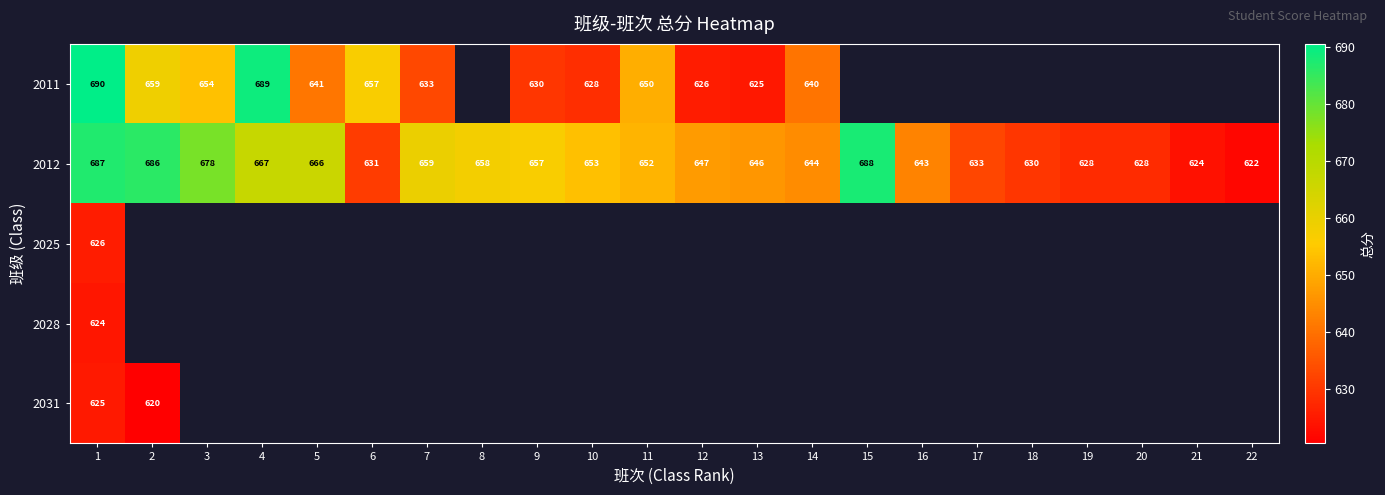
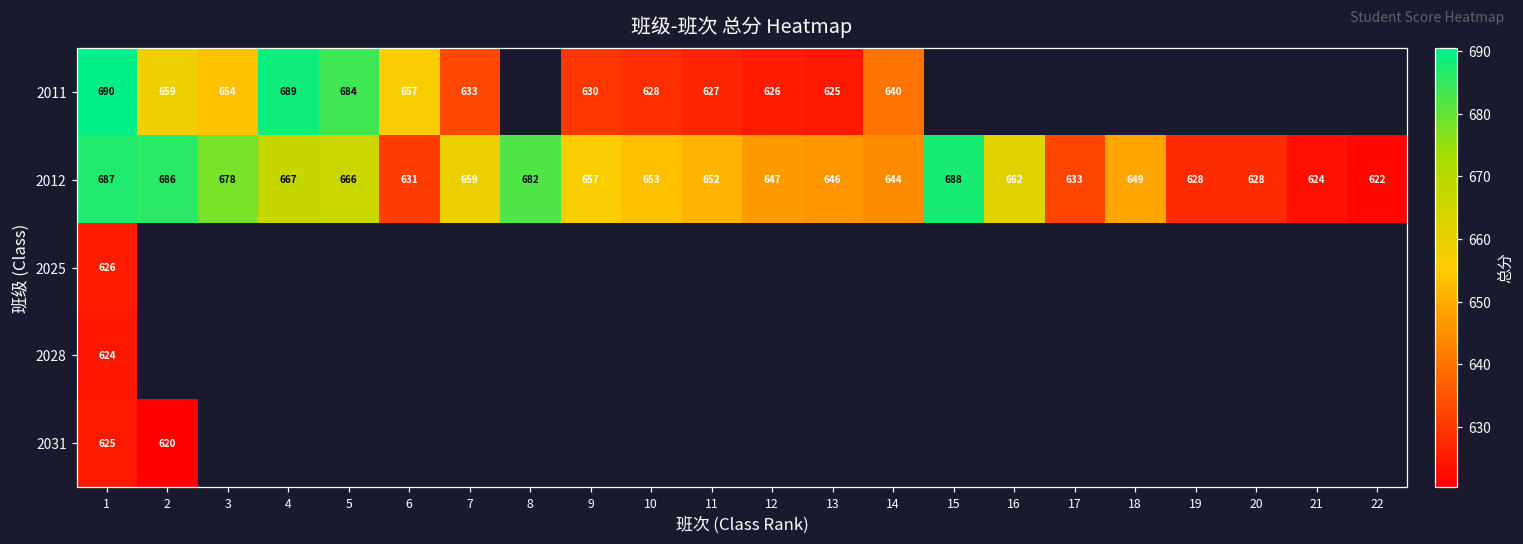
2011, 5: 641 -> 684
2011, 11: 650 -> 627
2012, 8: 658 -> 682
2012, 16: 643 -> 662
2012, 18: 630 -> 649
